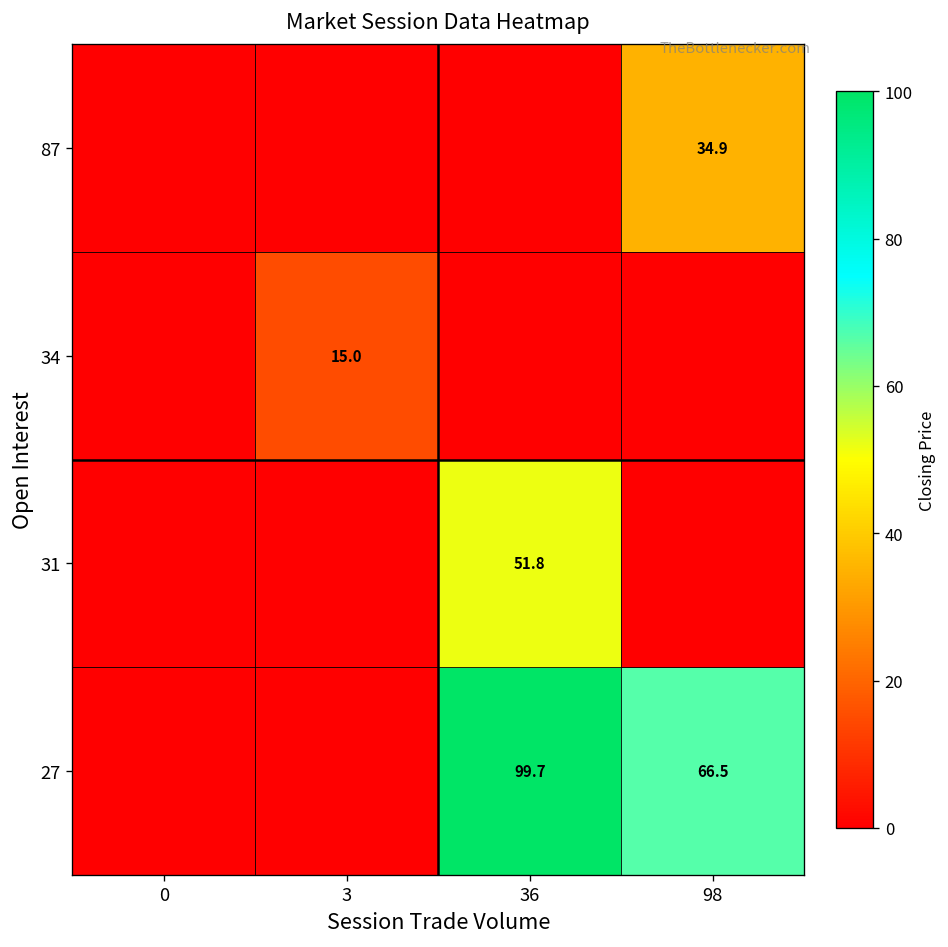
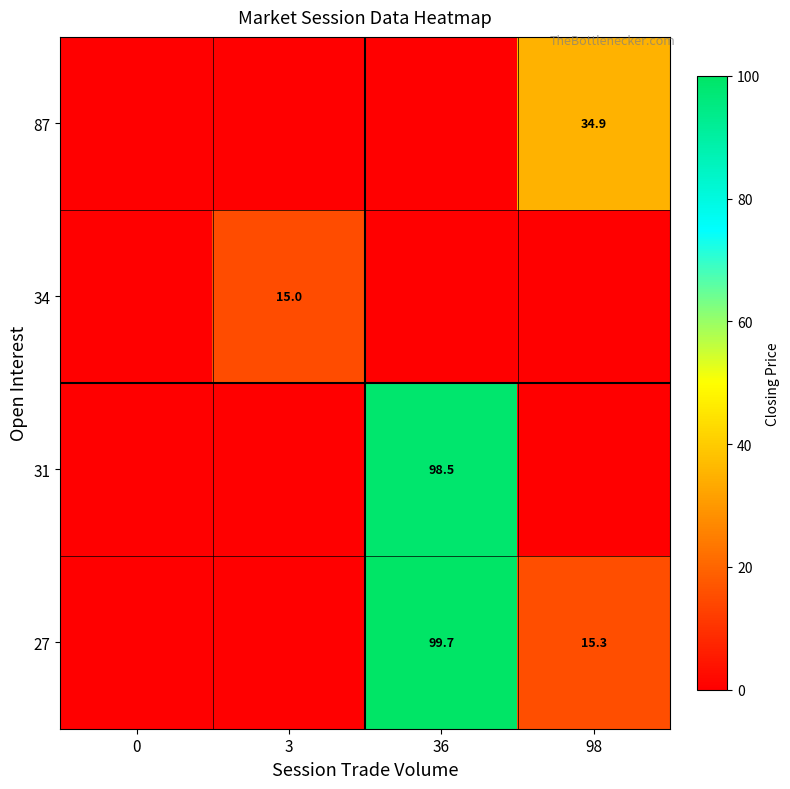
31, 36: 51.8 -> 98.5
27, 98: 66.5 -> 15.3
